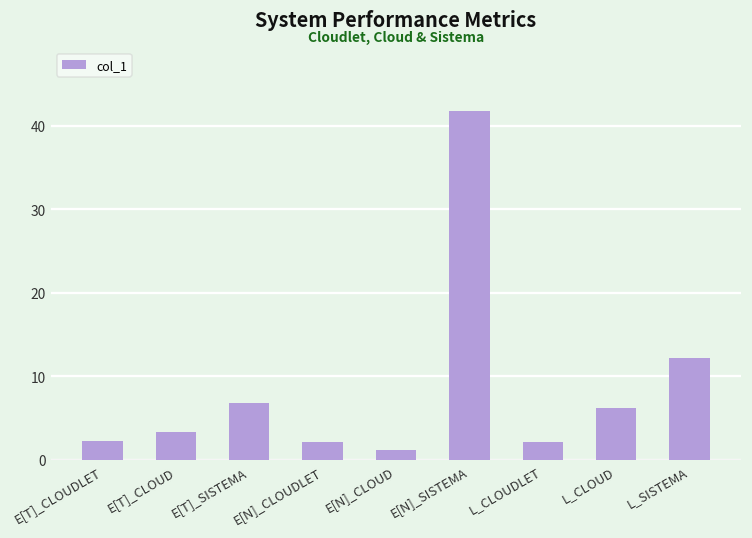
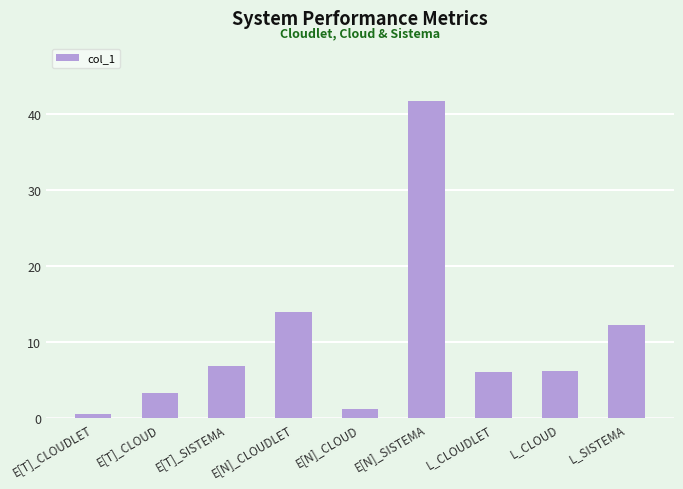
E[T]_CLOUDLET: 2 -> 1
E[N]_CLOUDLET: 2 -> 14
L_CLOUDLET: 2 -> 6
